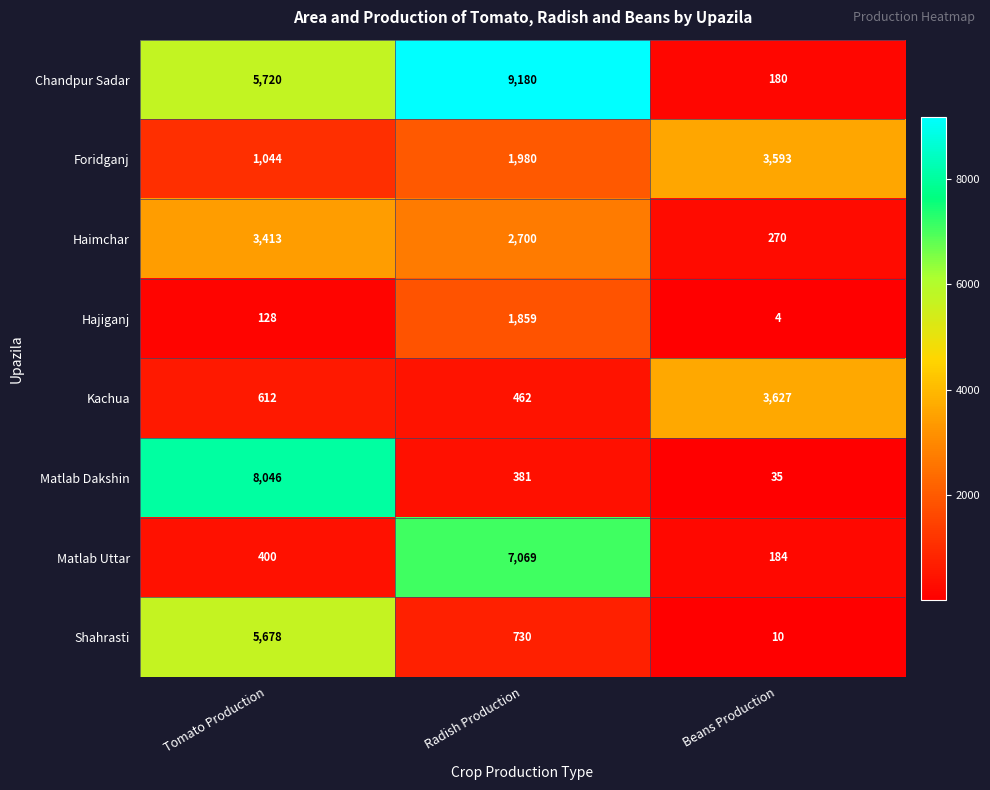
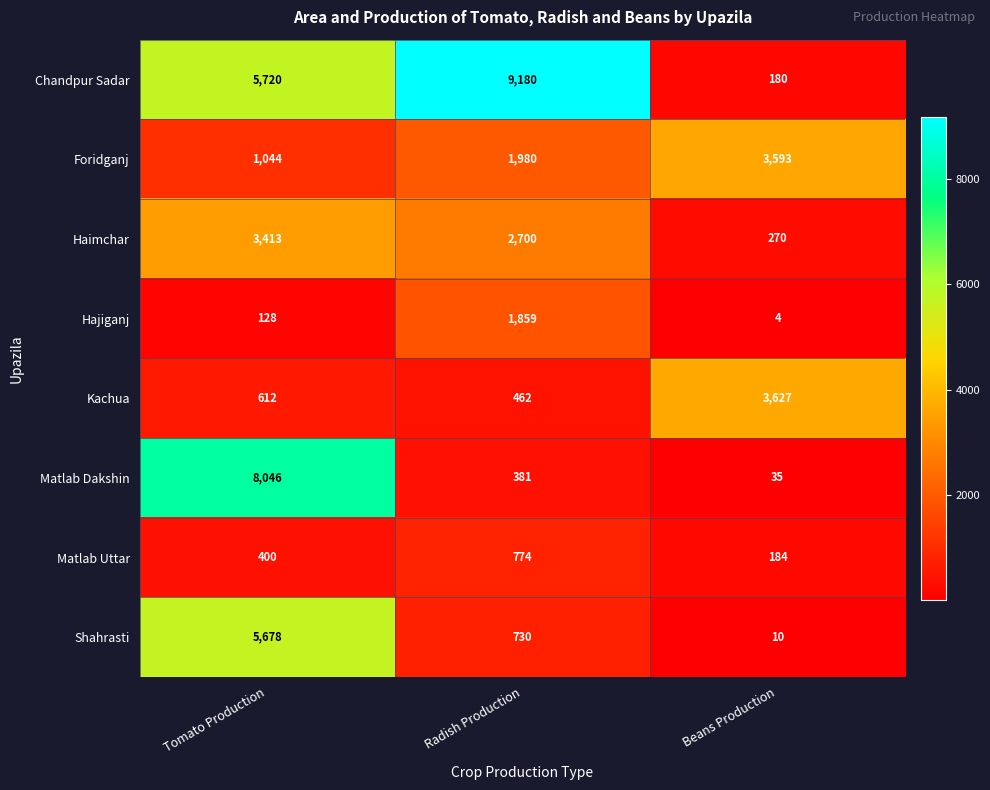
Matlab Uttar, Radish Production: 7,069 -> 774
